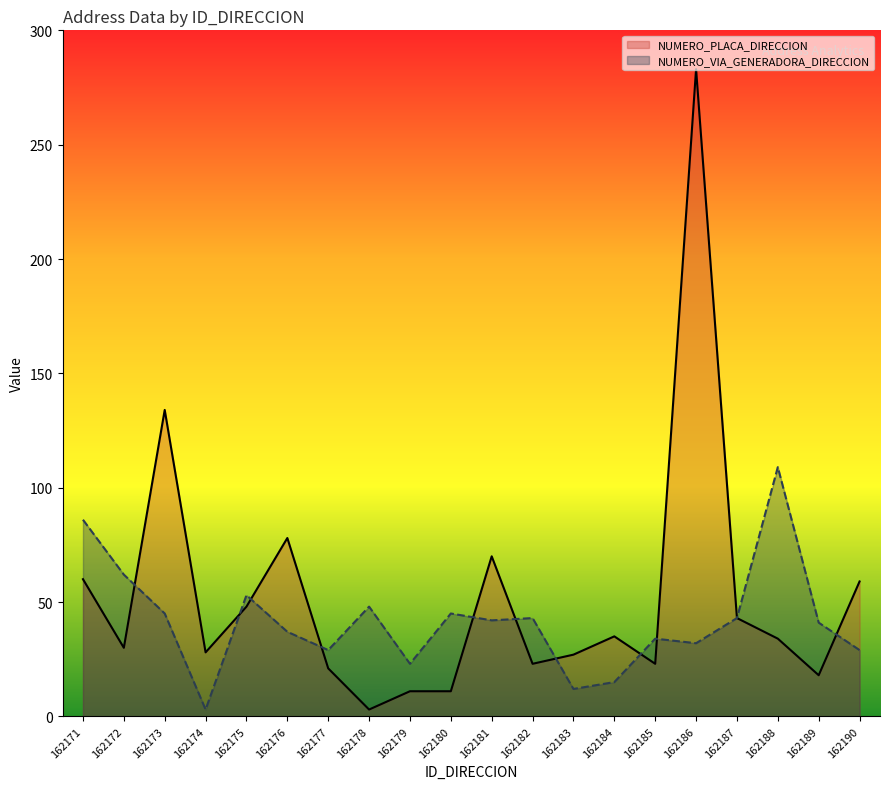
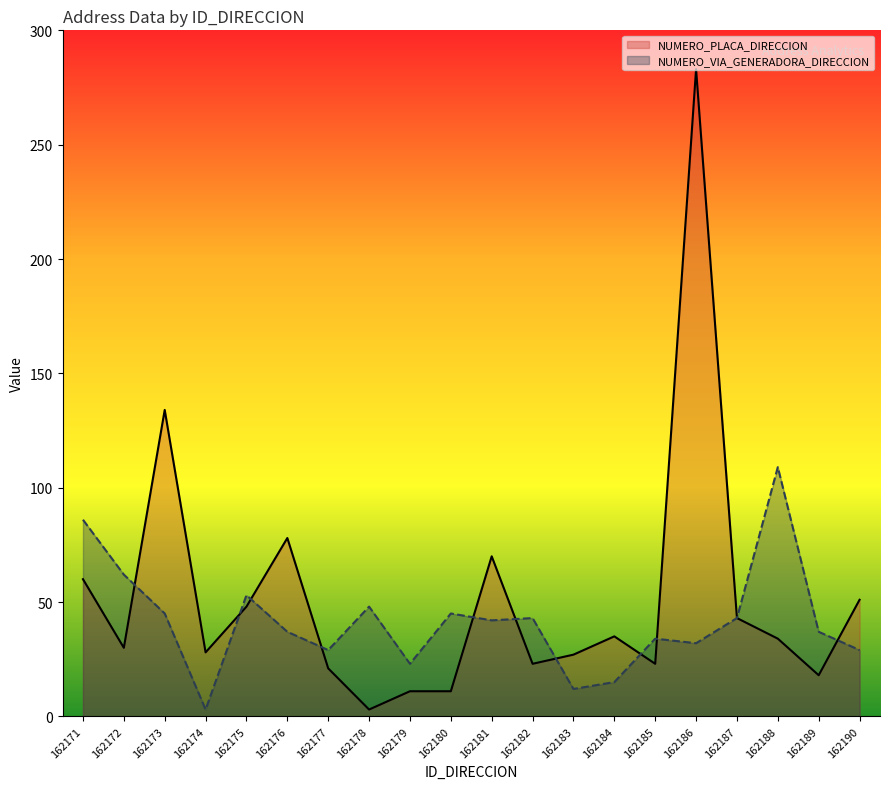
NUMERO_VIA_GENERADORA_DIRECCION, 162189: 41 -> 37
NUMERO_PLACA_DIRECCION, 162190: 59 -> 51
